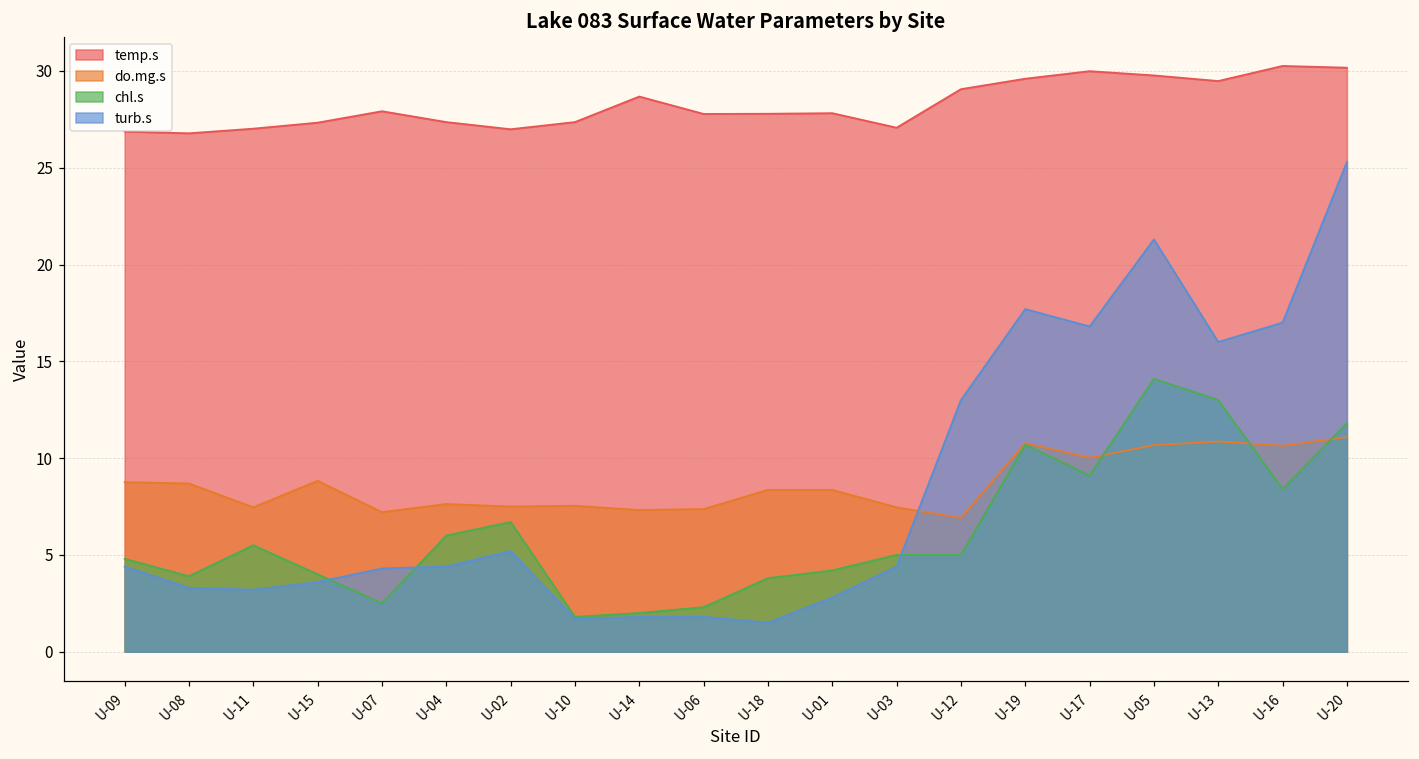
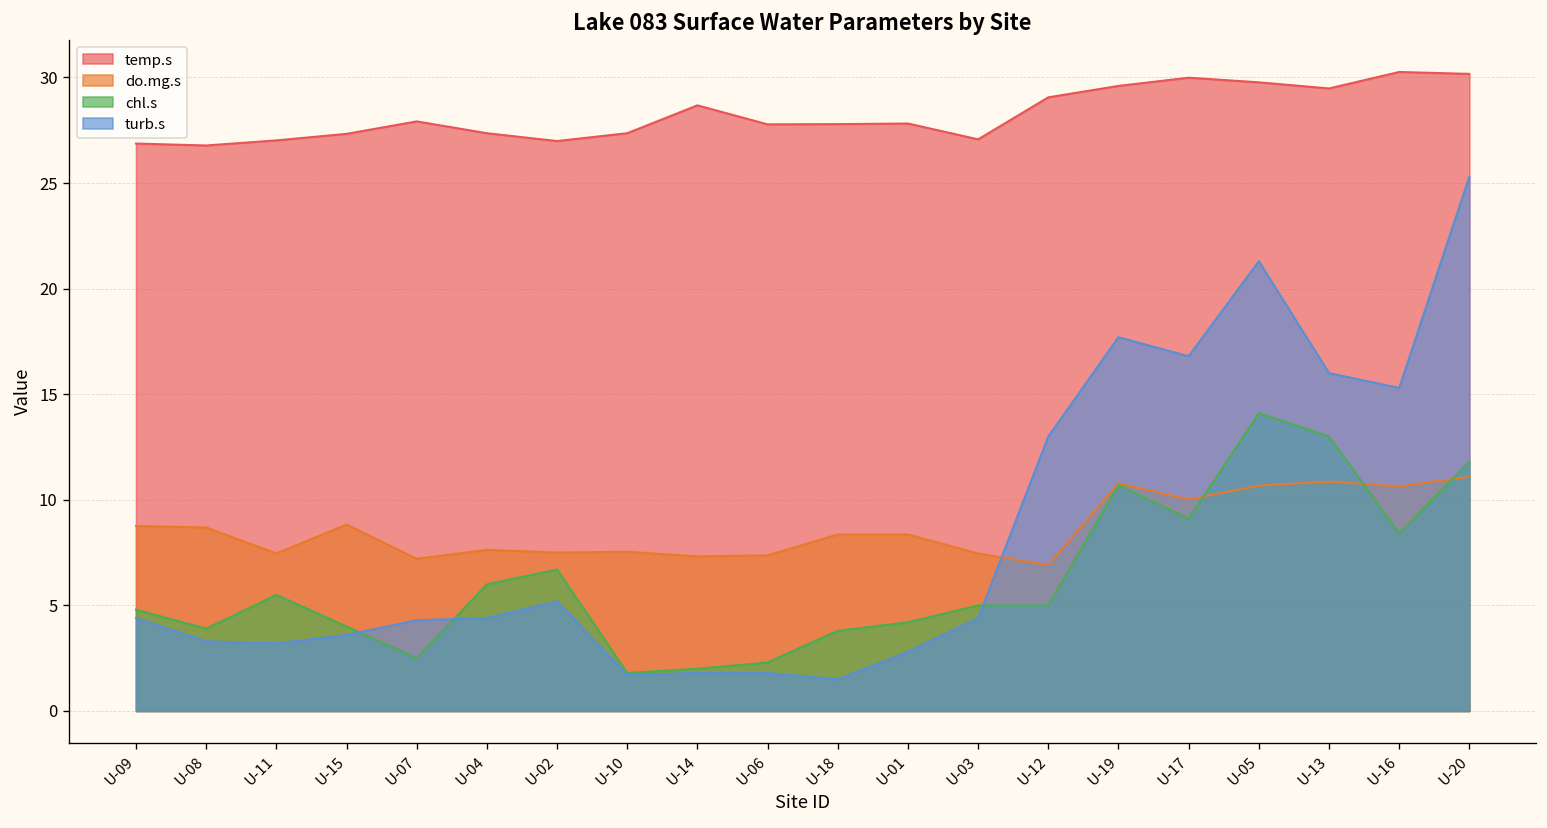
turb.s, U-16: 17.0 -> 15.3
